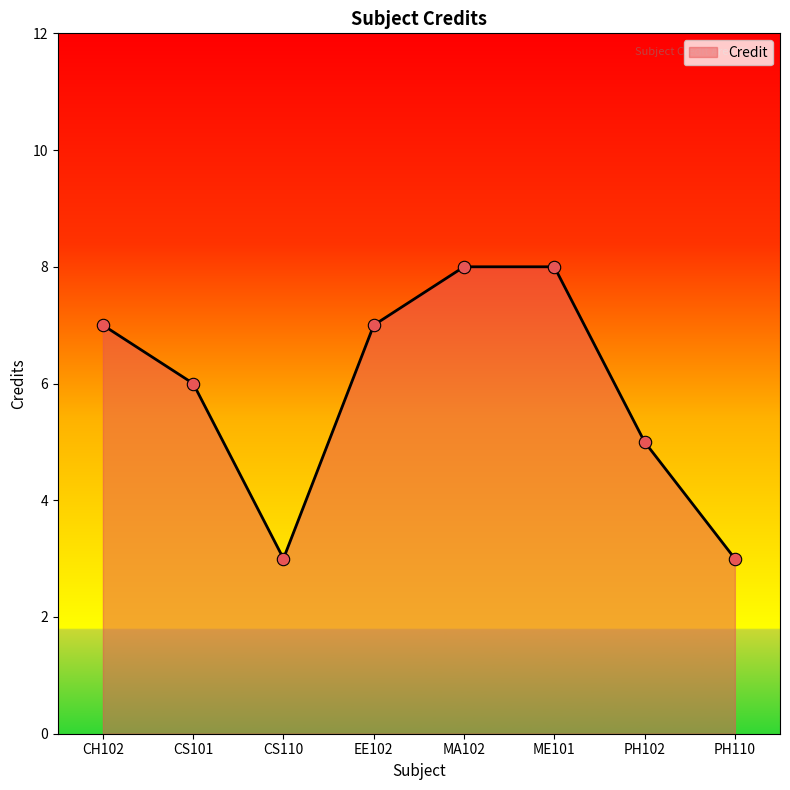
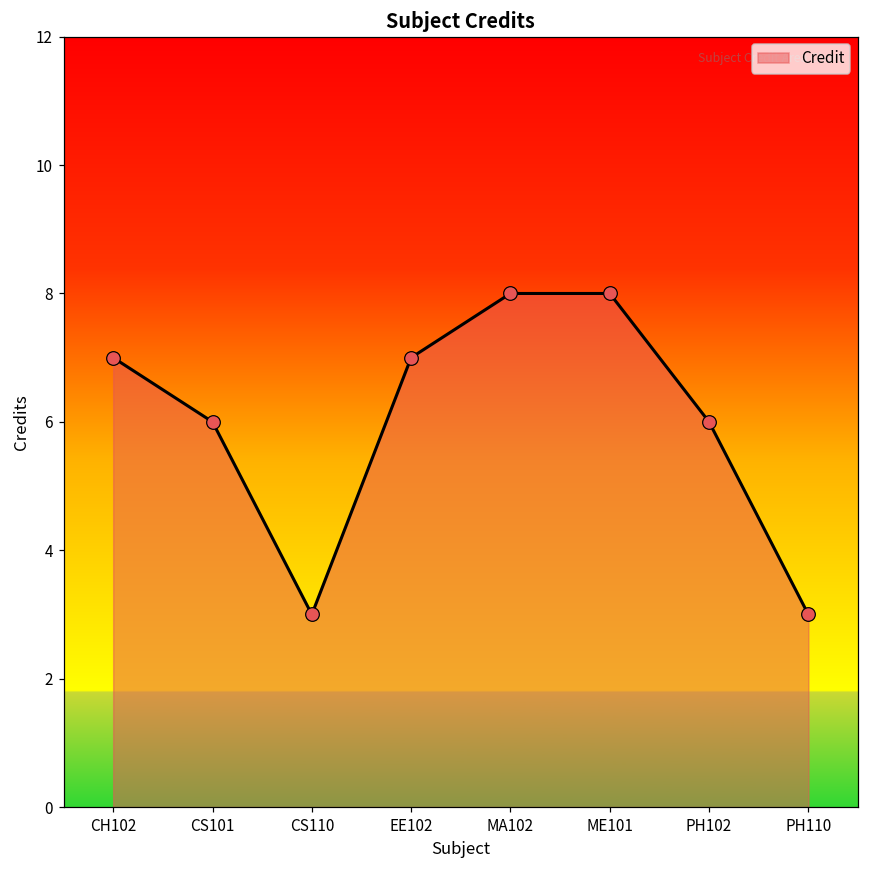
PH102: 5 -> 6
